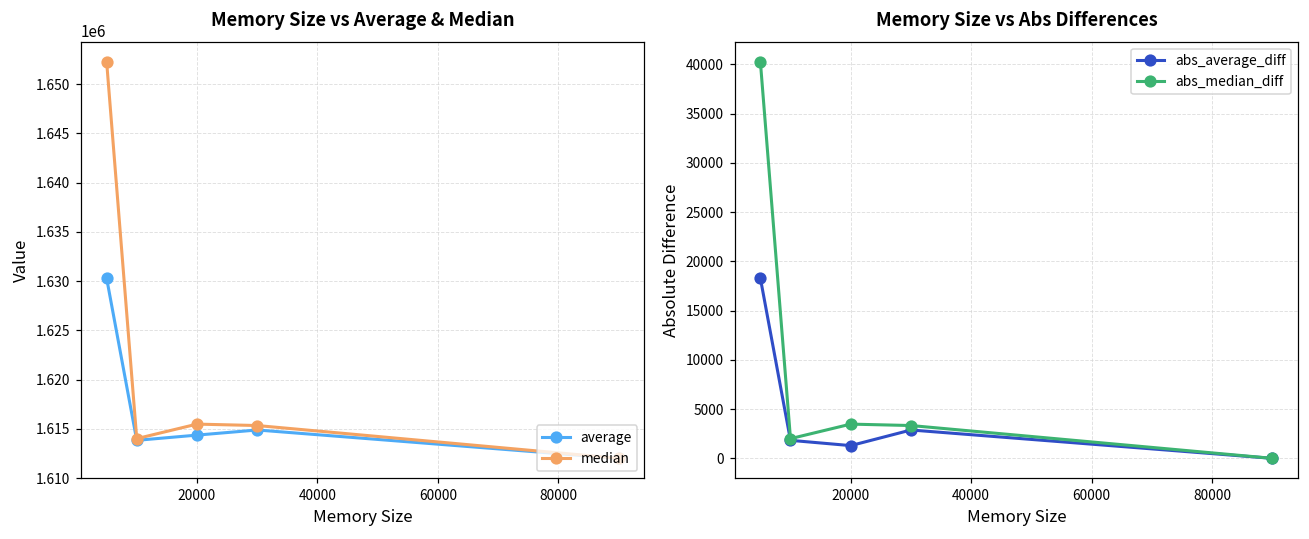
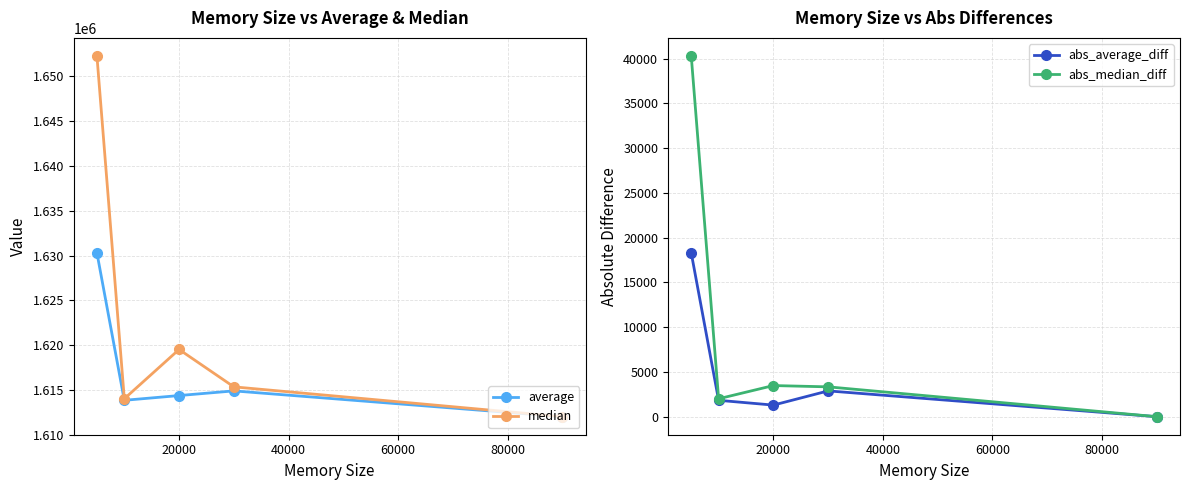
Memory Size vs Average & Median, median, 20000: 1615000 -> 1620000
